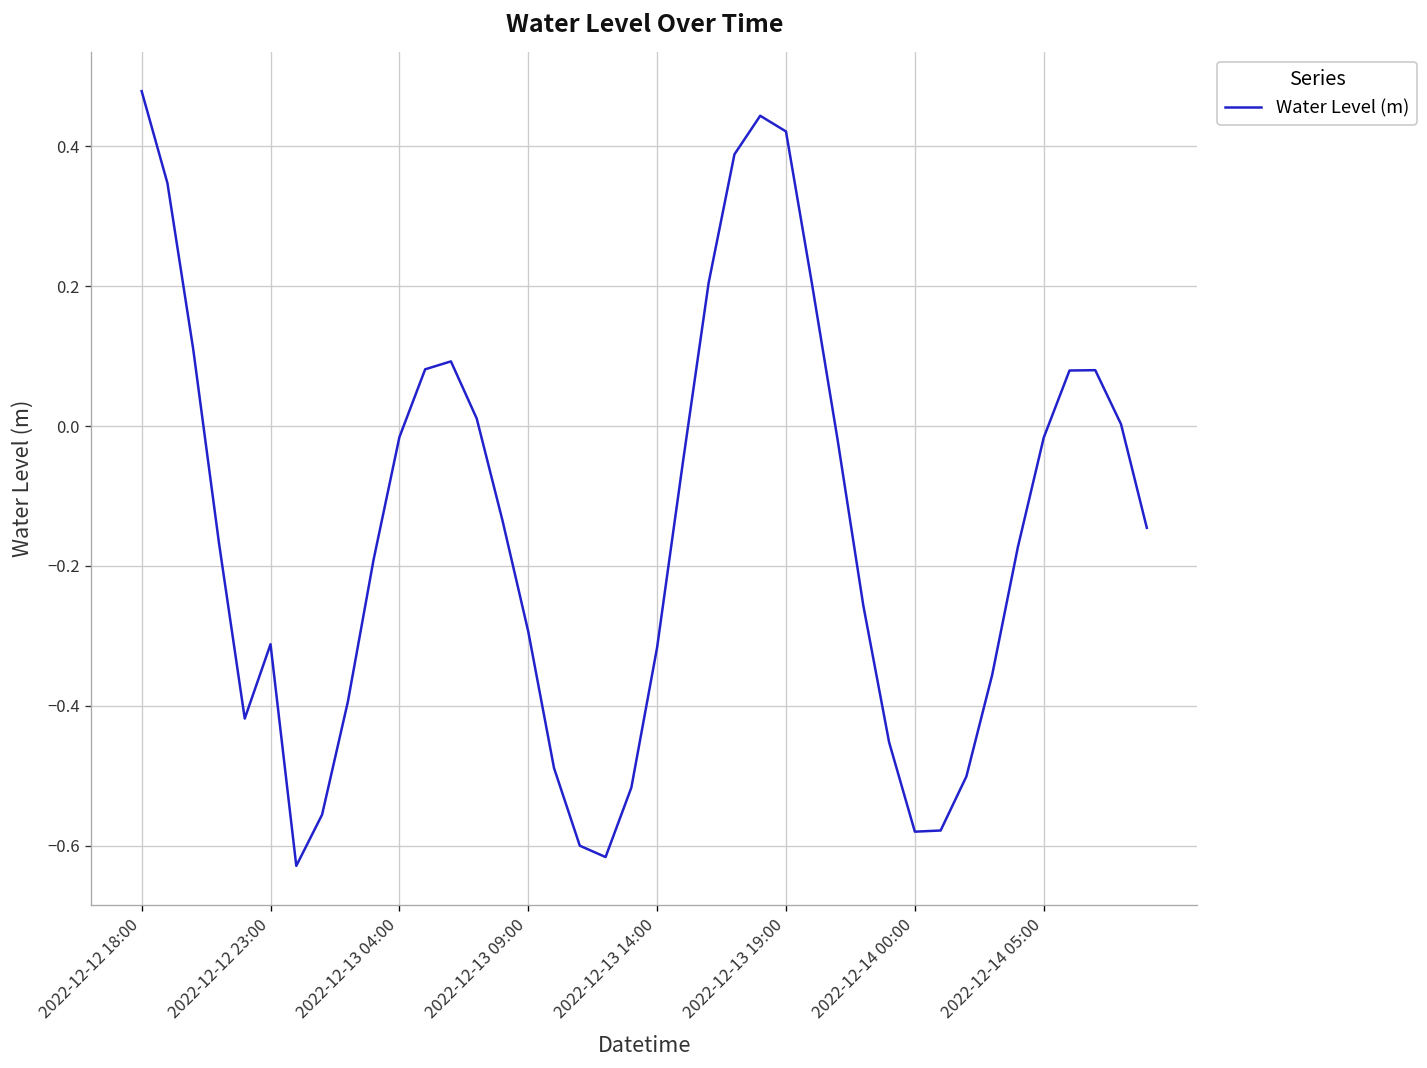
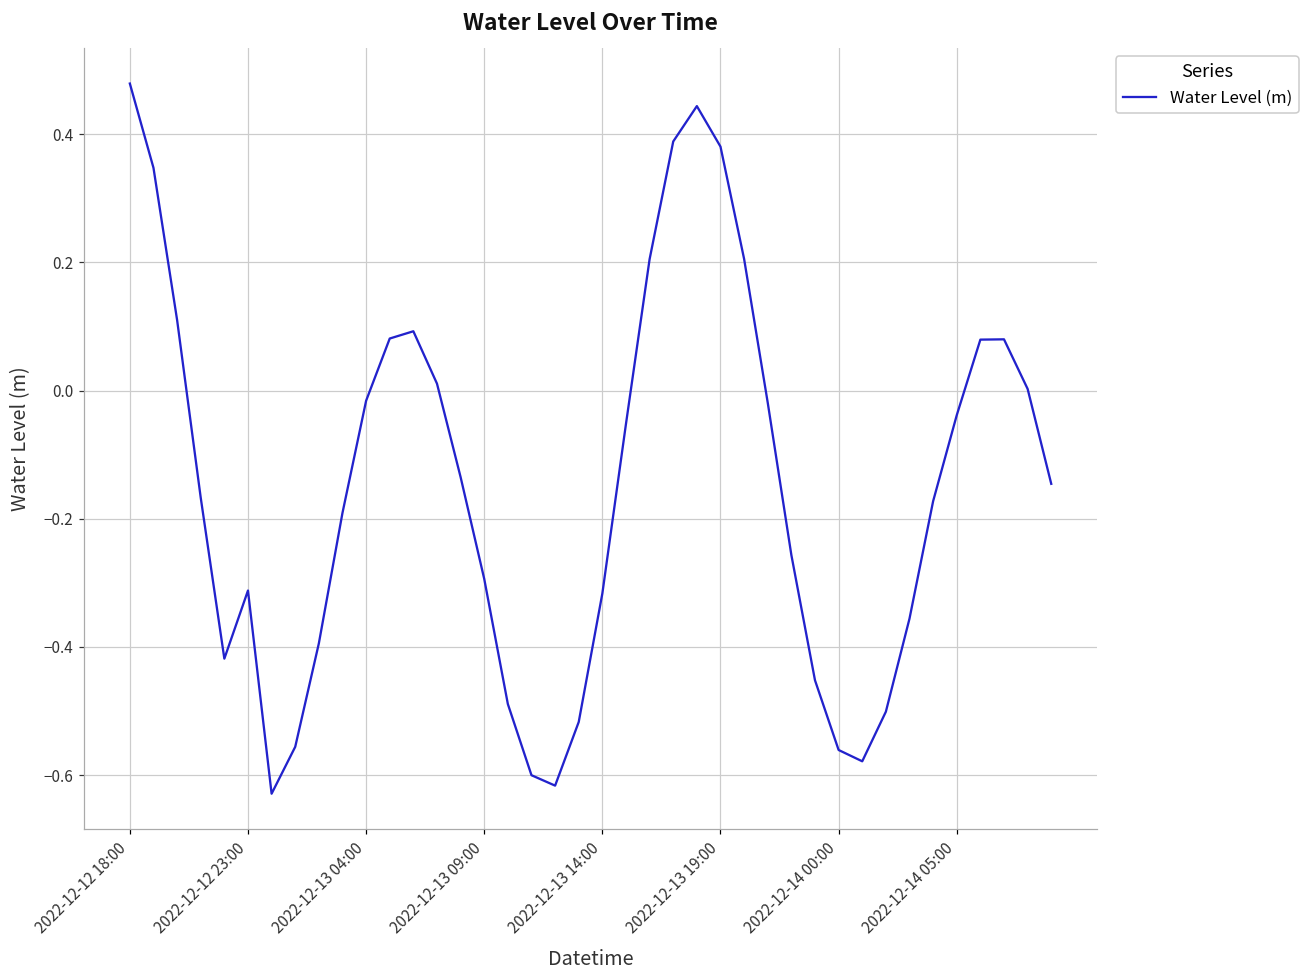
2022-12-13 19:00: 0.42 -> 0.38
2022-12-14 00:00: -0.58 -> -0.56
2022-12-14 05:00: -0.02 -> -0.04
